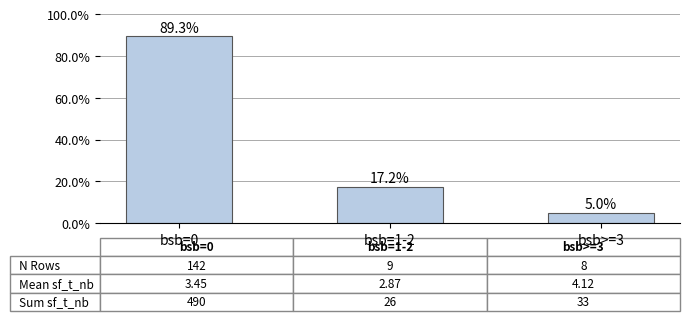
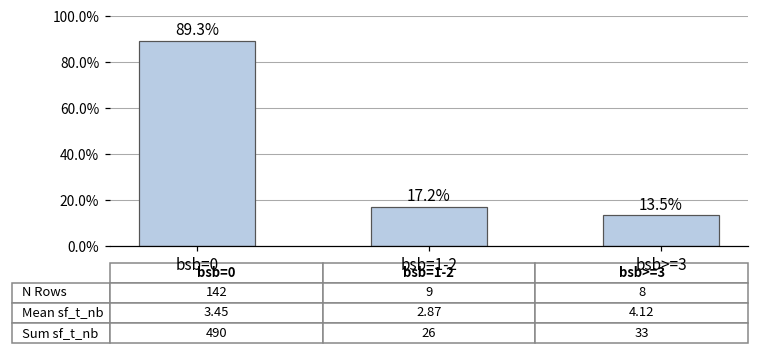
bsb>=3: 5.0% -> 13.5%
